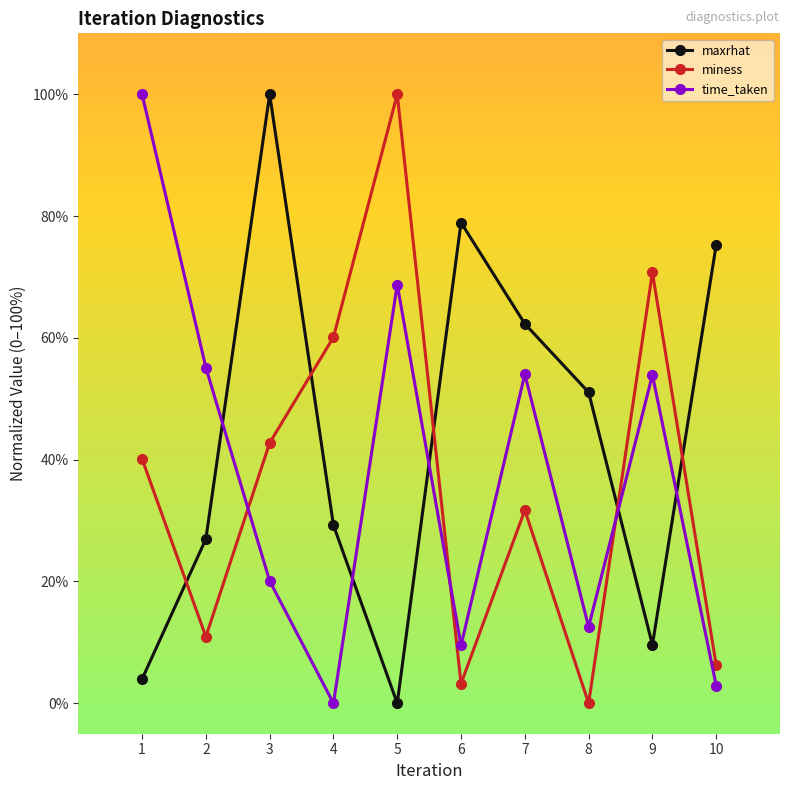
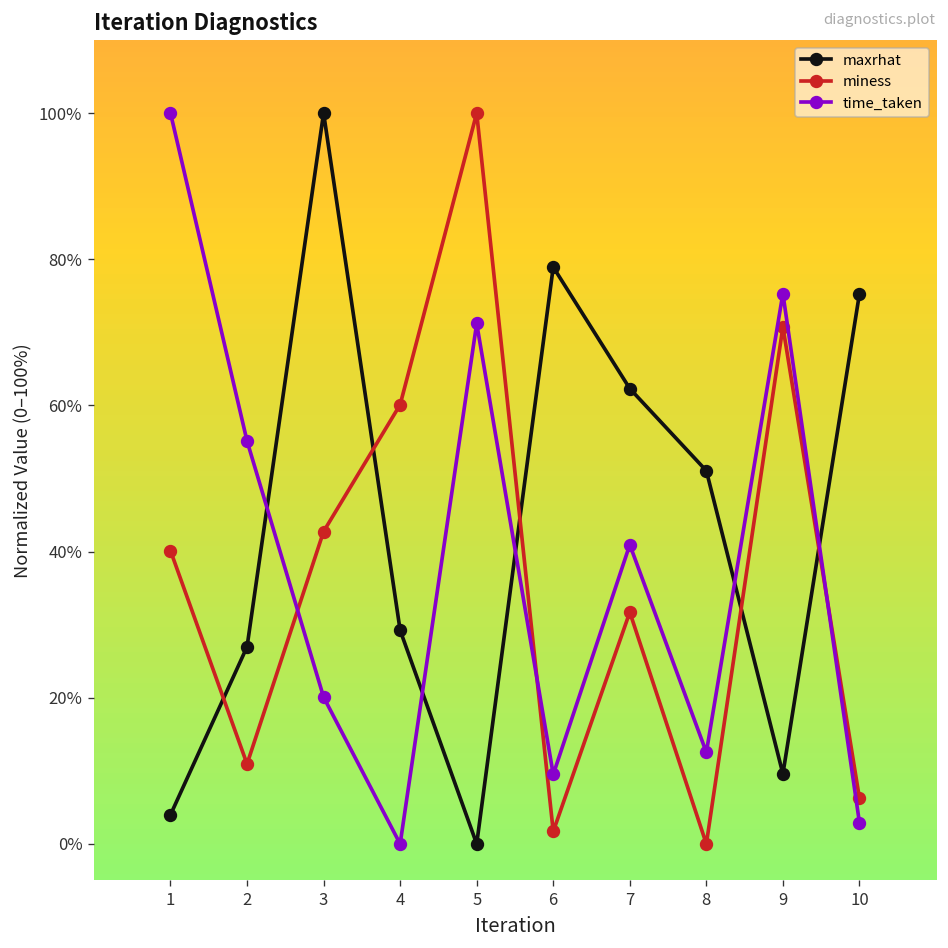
time_taken, 5: 69% -> 71%
miness, 6: 3% -> 2%
time_taken, 7: 54% -> 41%
time_taken, 9: 54% -> 75%
